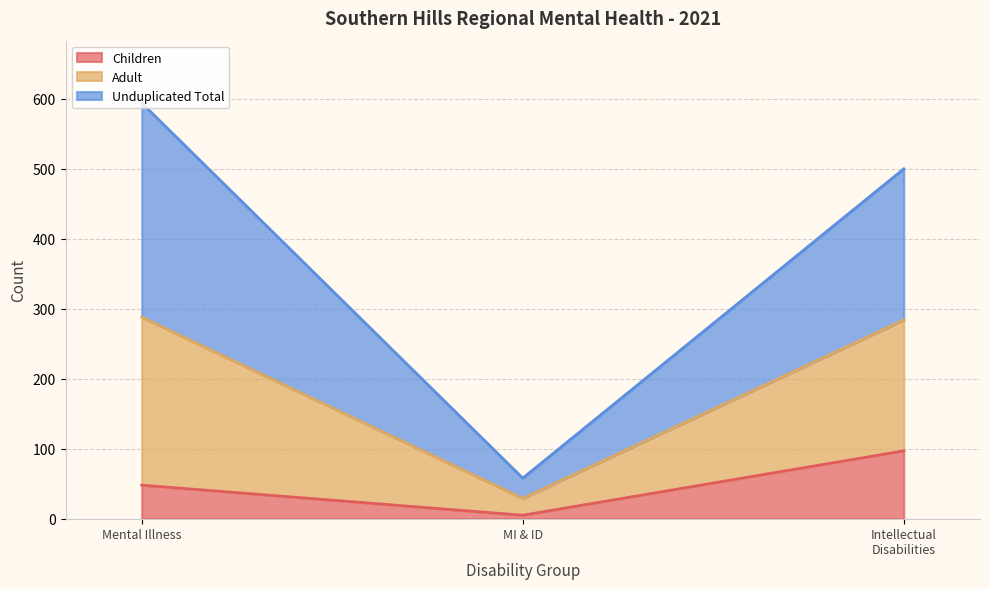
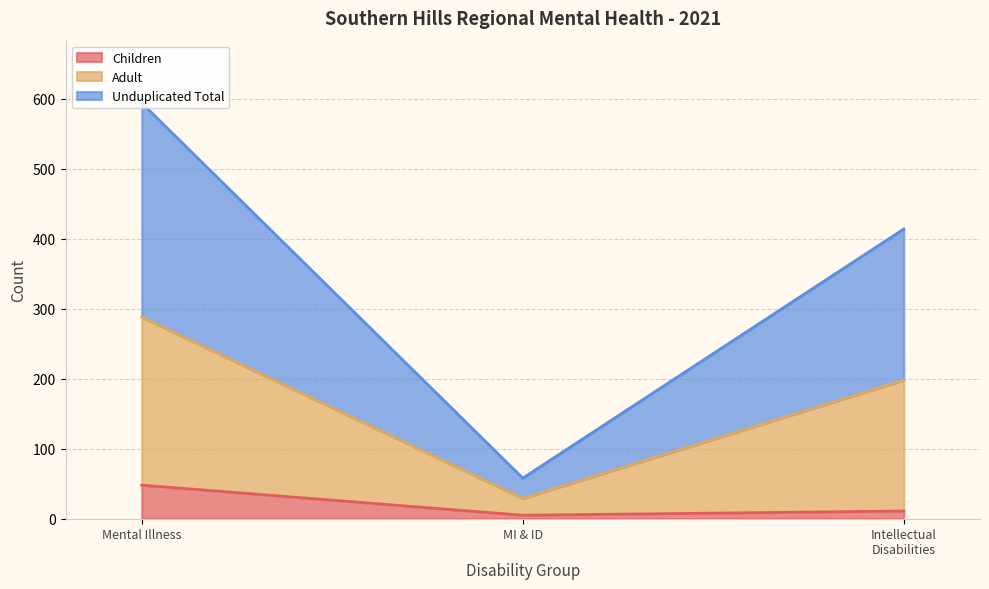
Children, Intellectual Disabilities: 100 -> 10
